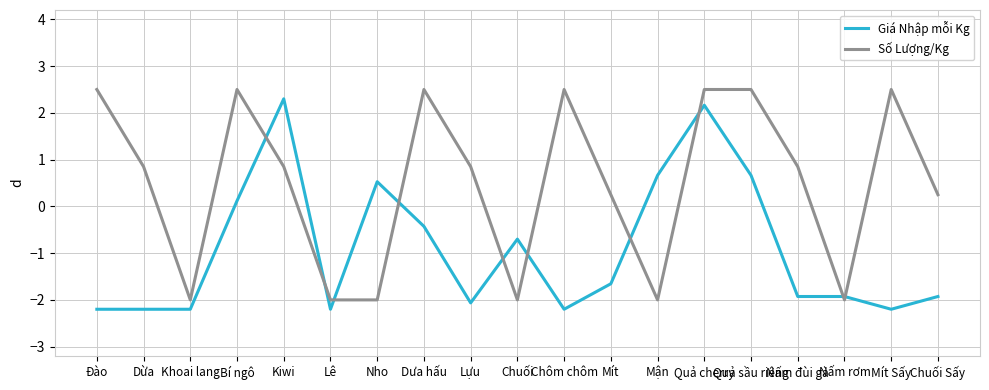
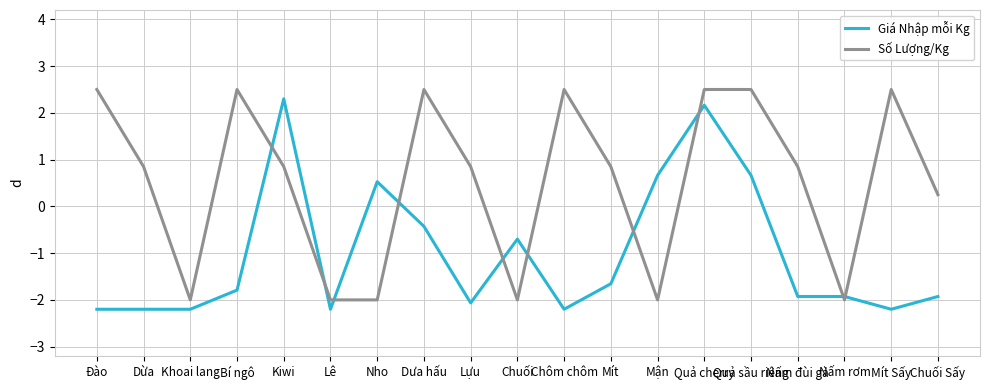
Giá Nhập mỗi Kg, Bí ngô: 0.1 -> -1.8
Số Lượng/Kg, Mít: 0.3 -> 0.8
